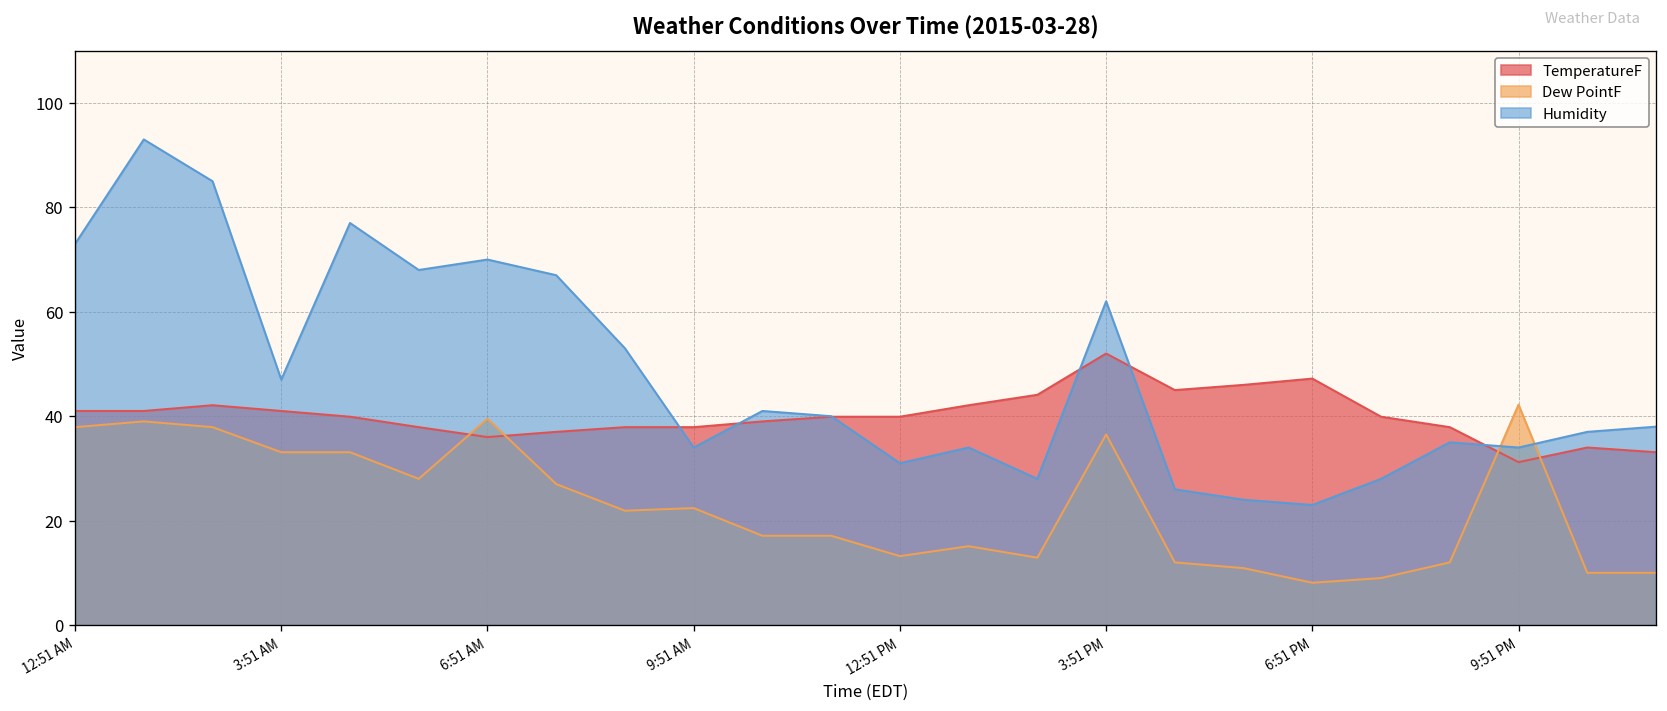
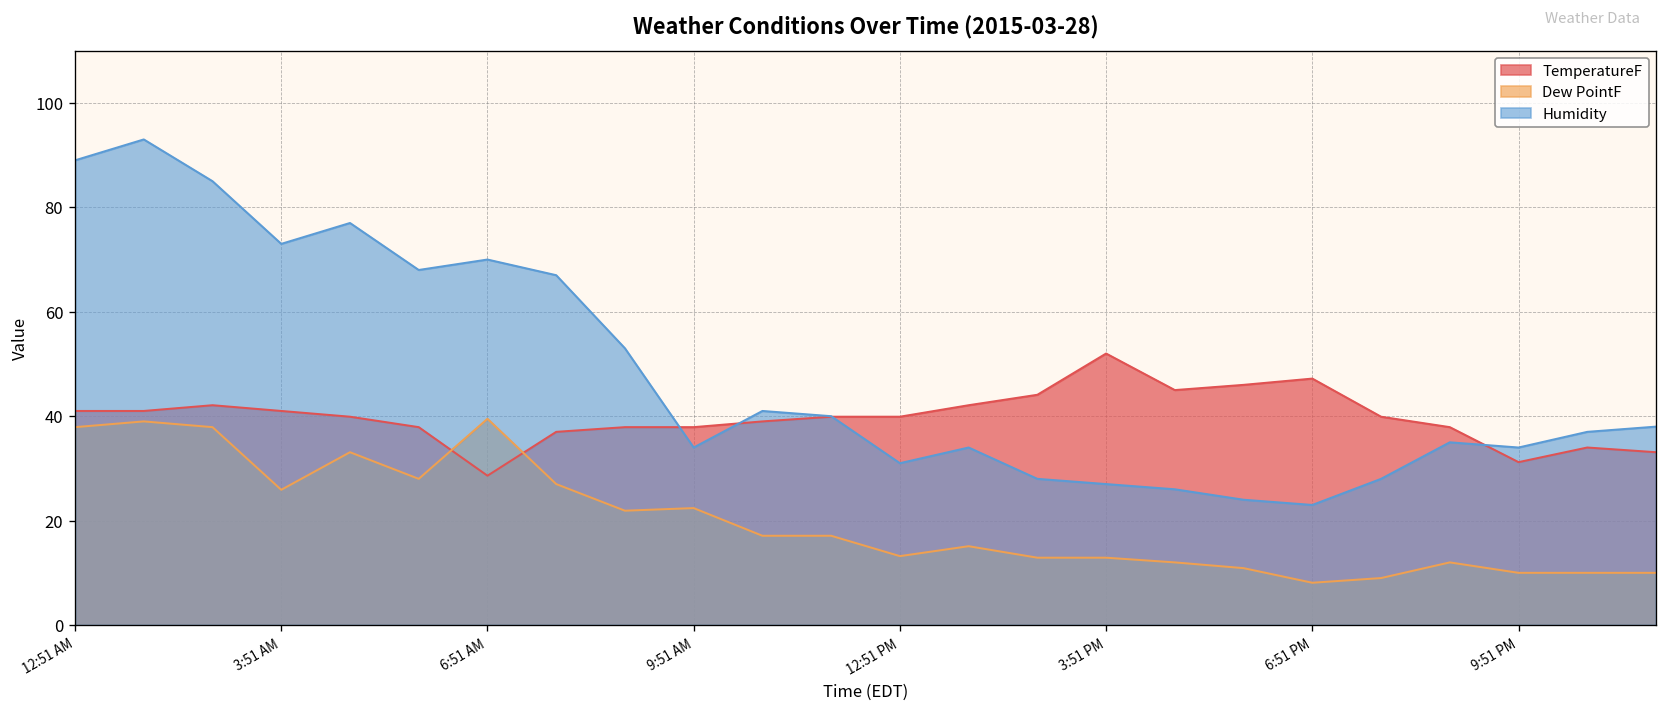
Humidity, 12:51 AM: 73 -> 89
Dew PointF, 3:51 AM: 33 -> 26
Humidity, 3:51 AM: 47 -> 73
TemperatureF, 6:51 AM: 36 -> 29
Dew PointF, 3:51 PM: 37 -> 13
Humidity, 3:51 PM: 62 -> 27
Dew PointF, 9:51 PM: 42 -> 10
